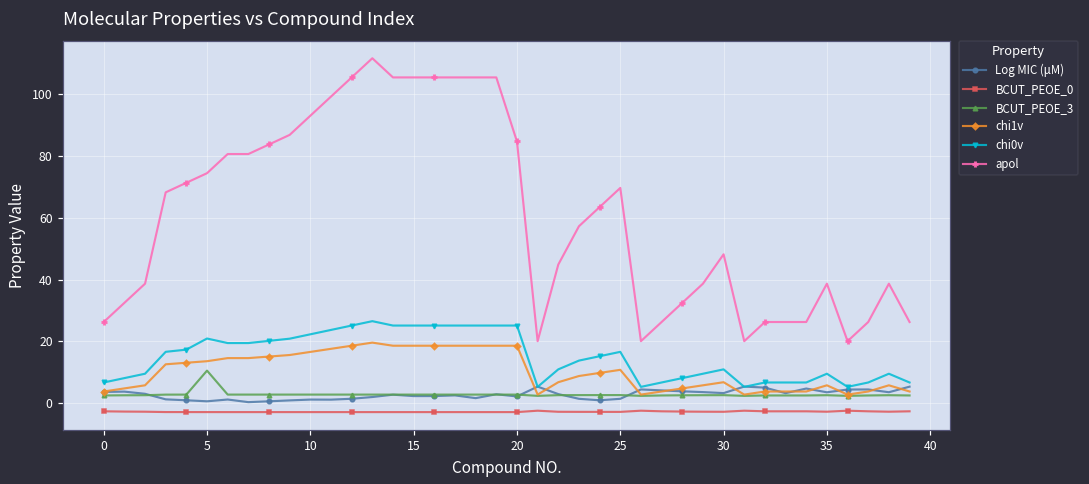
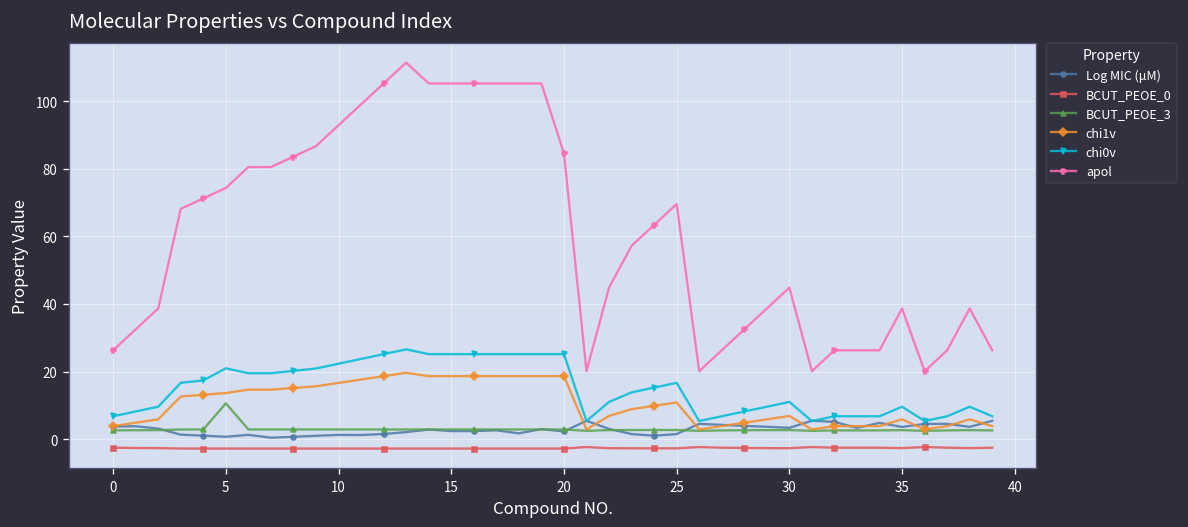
apol, 30: 48 -> 45
